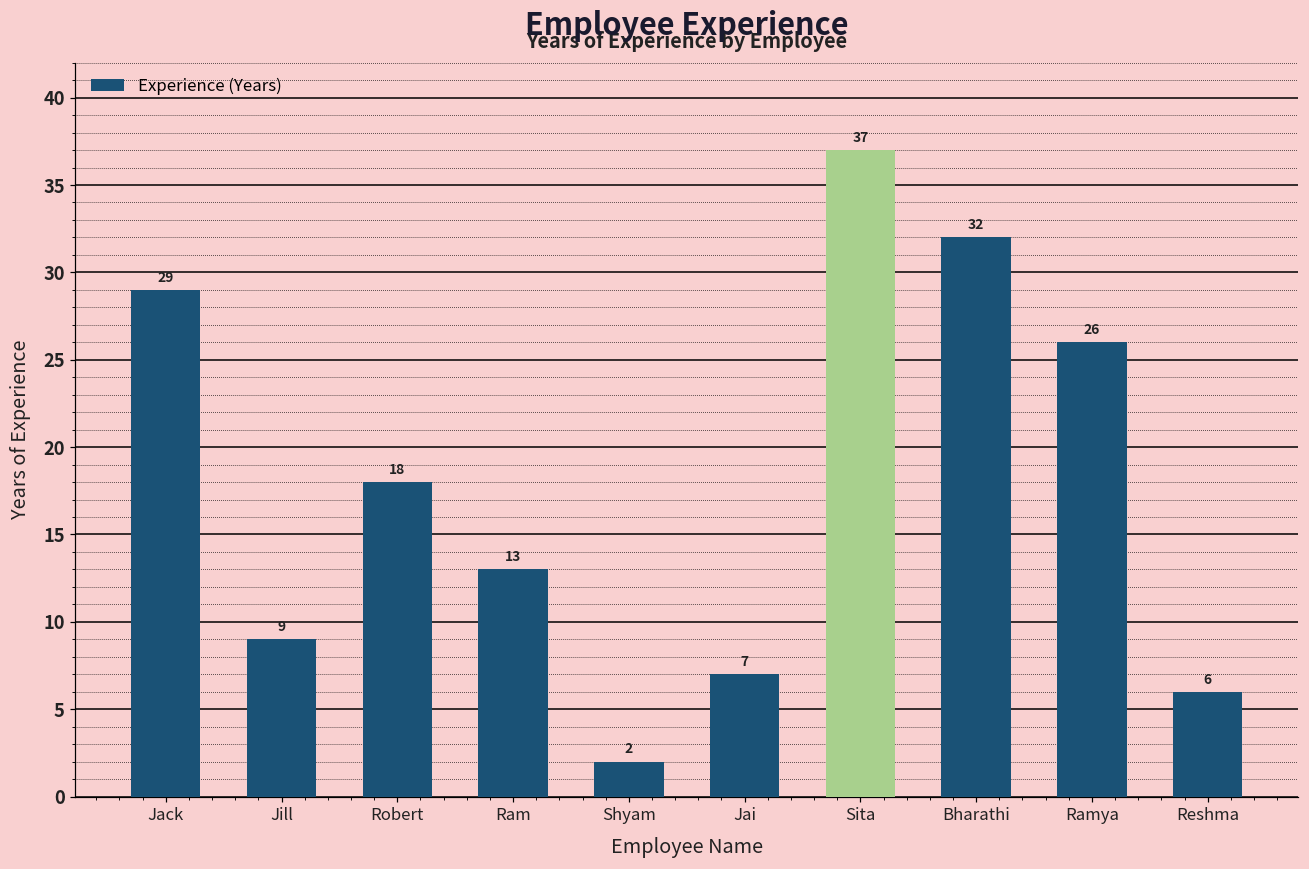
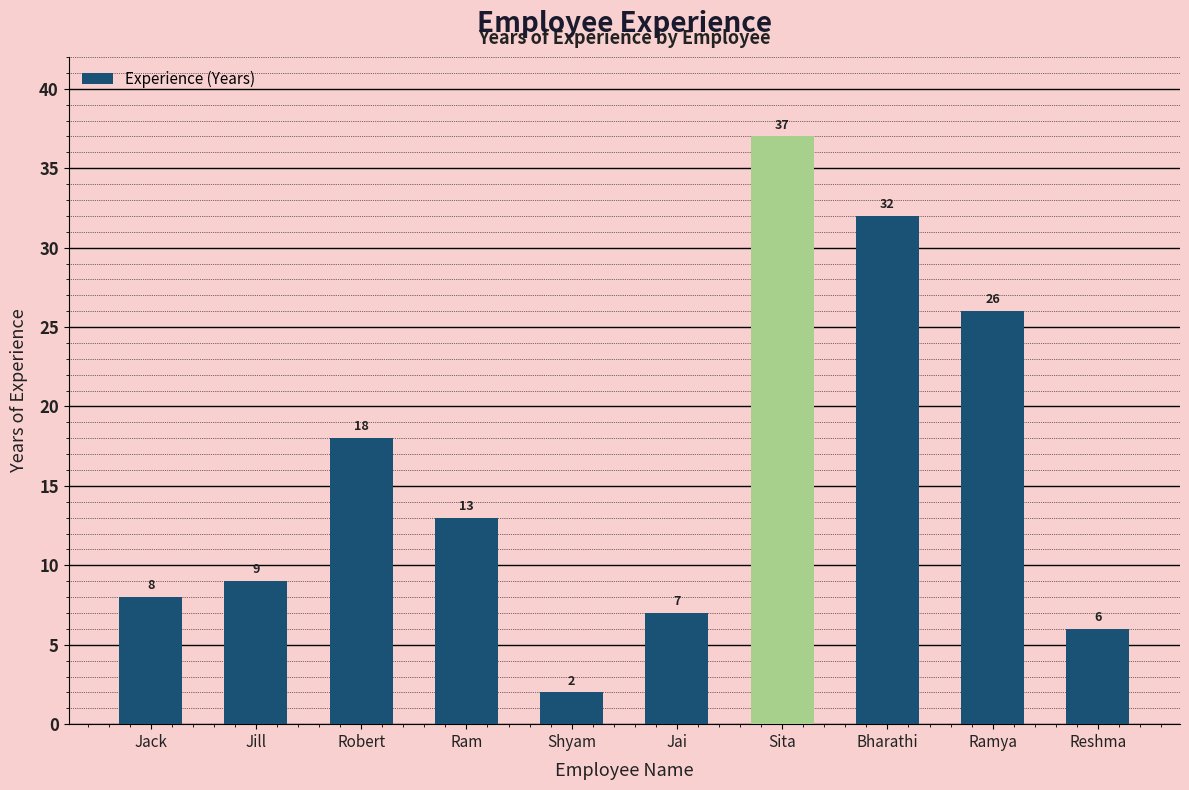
Jack: 29 -> 8
